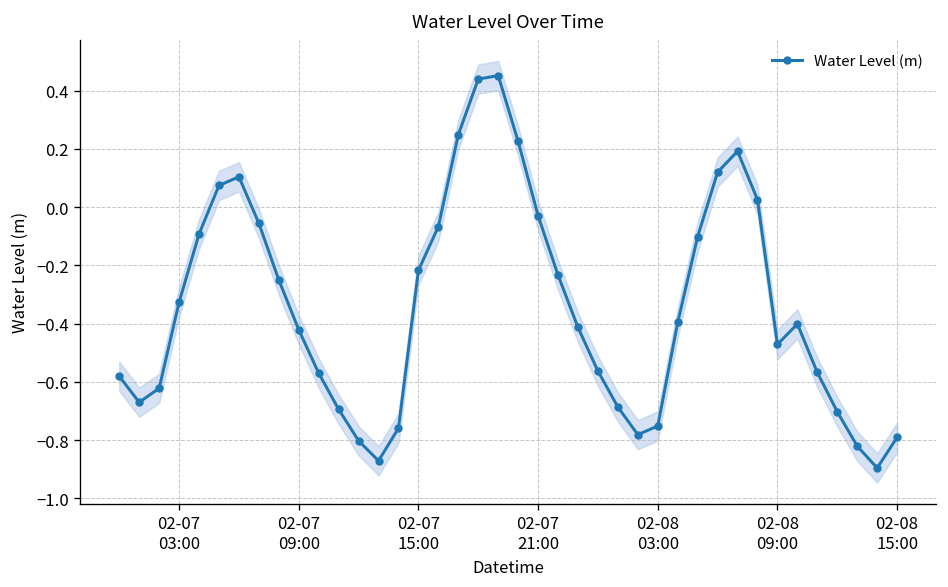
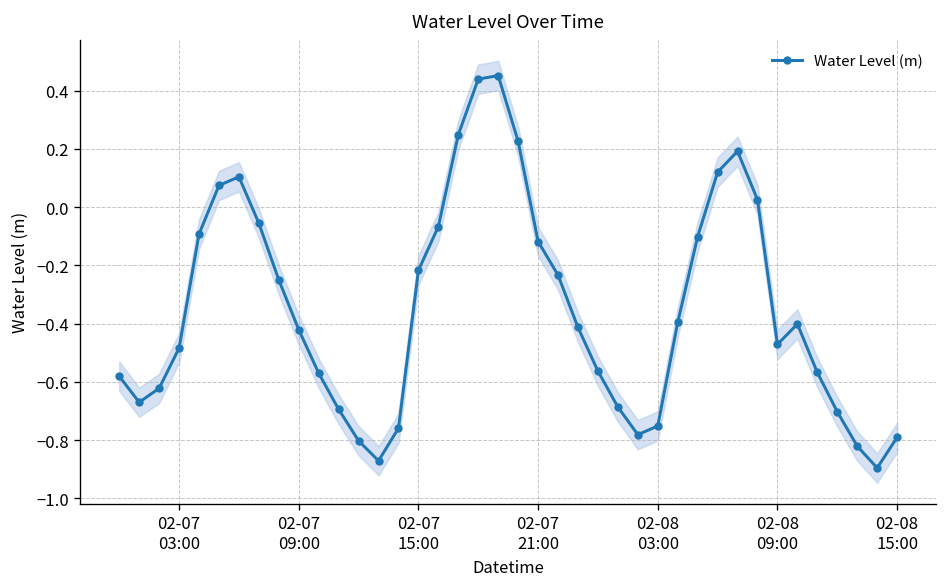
Water Level (m), 02-07 03:00: -0.33 -> -0.48
Water Level (m), 02-07 21:00: -0.03 -> -0.12
